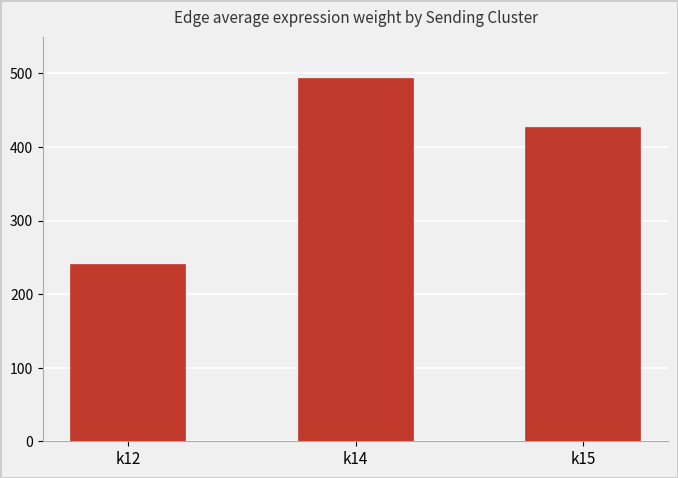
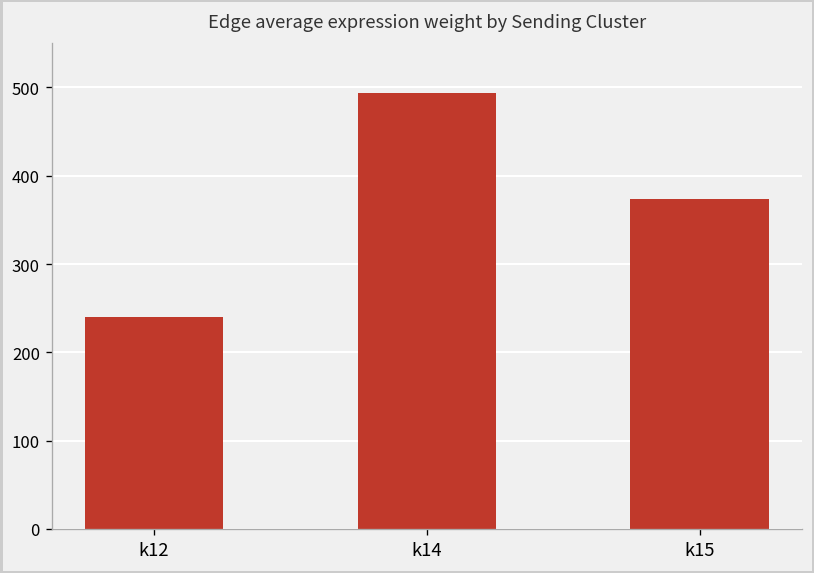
k15: 430 -> 370
